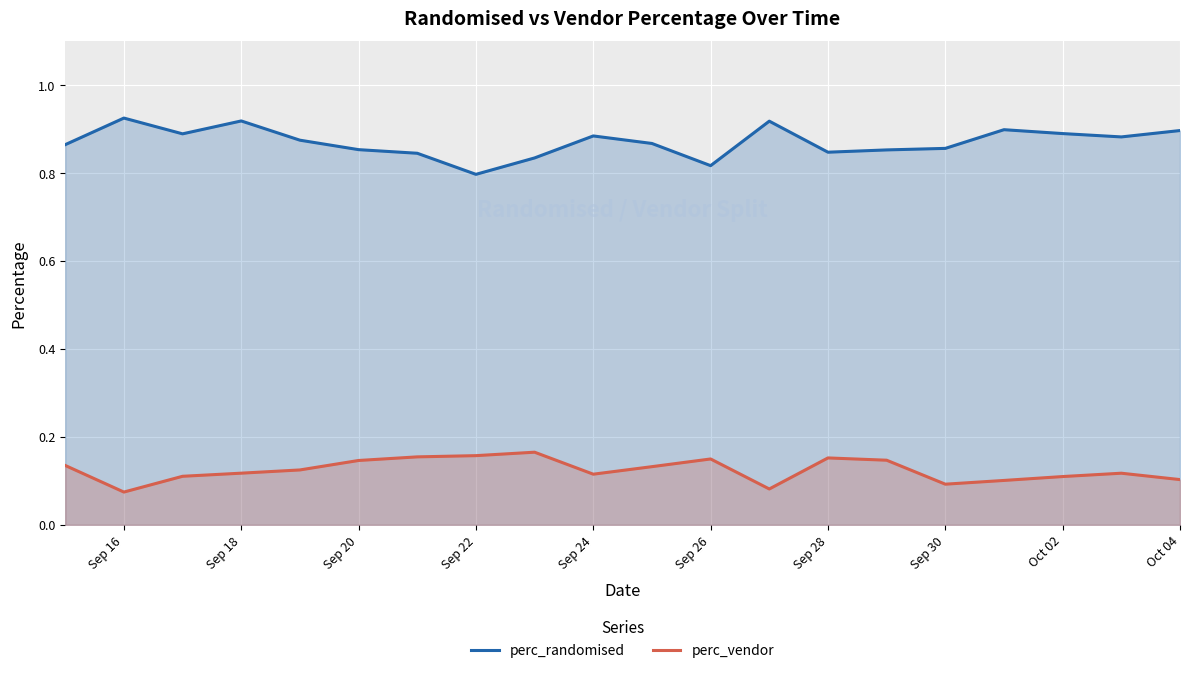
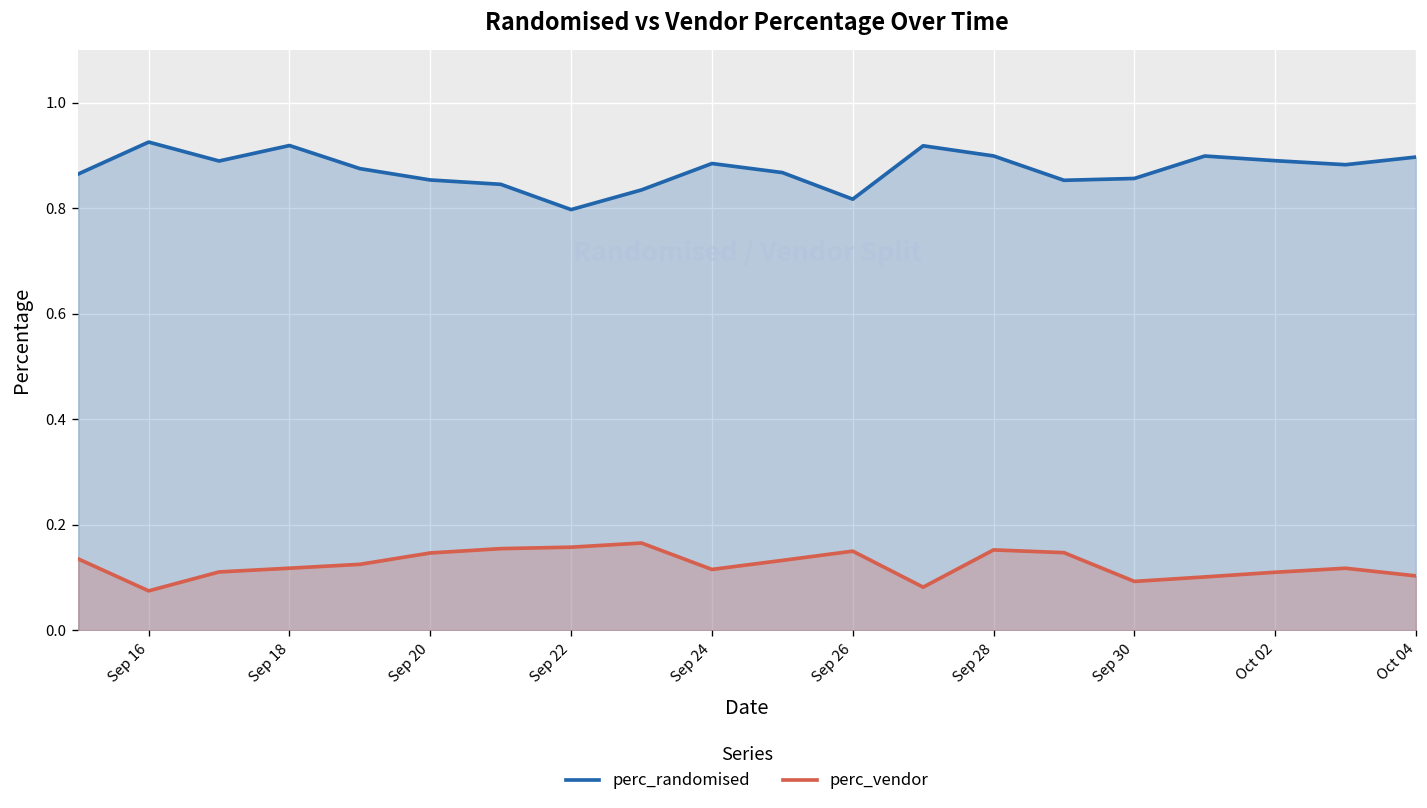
perc_randomised, Sep 28: 0.85 -> 0.90
